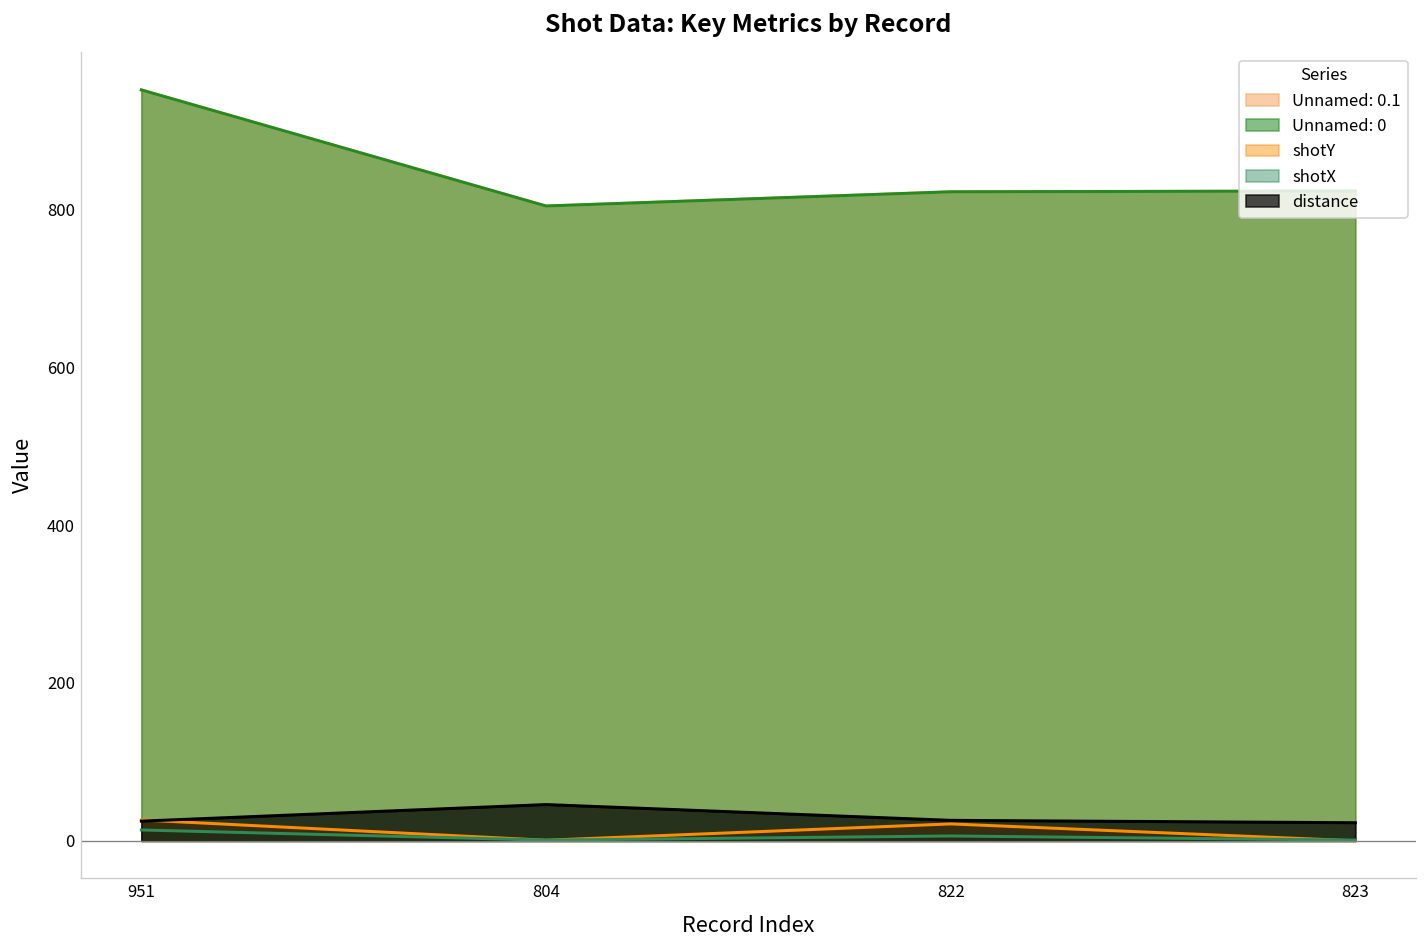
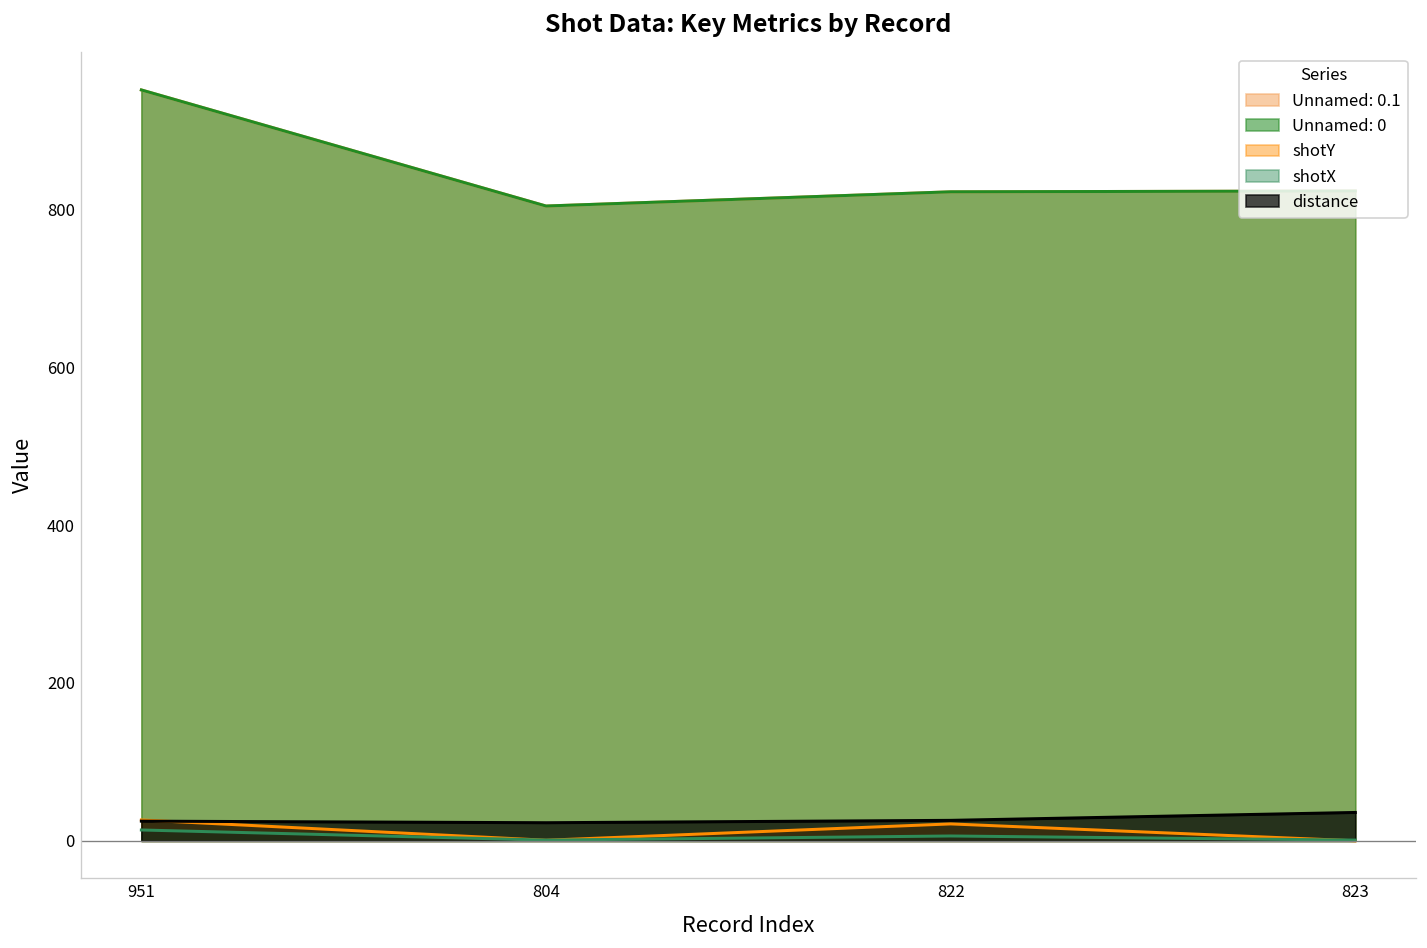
distance, 804: 50 -> 20
distance, 823: 20 -> 40
